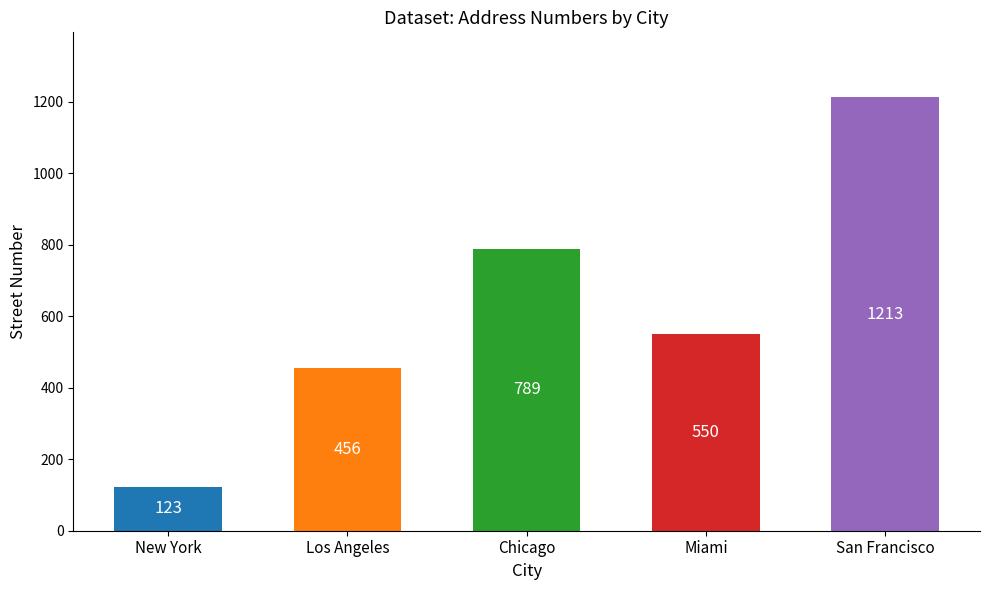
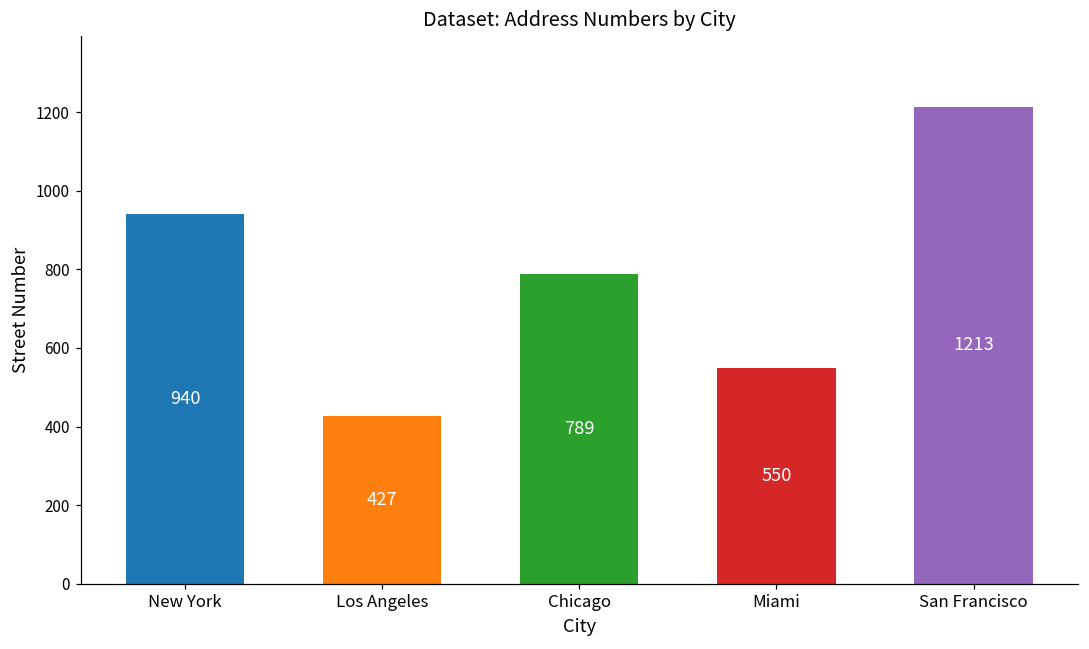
New York: 123 -> 940
Los Angeles: 456 -> 427
